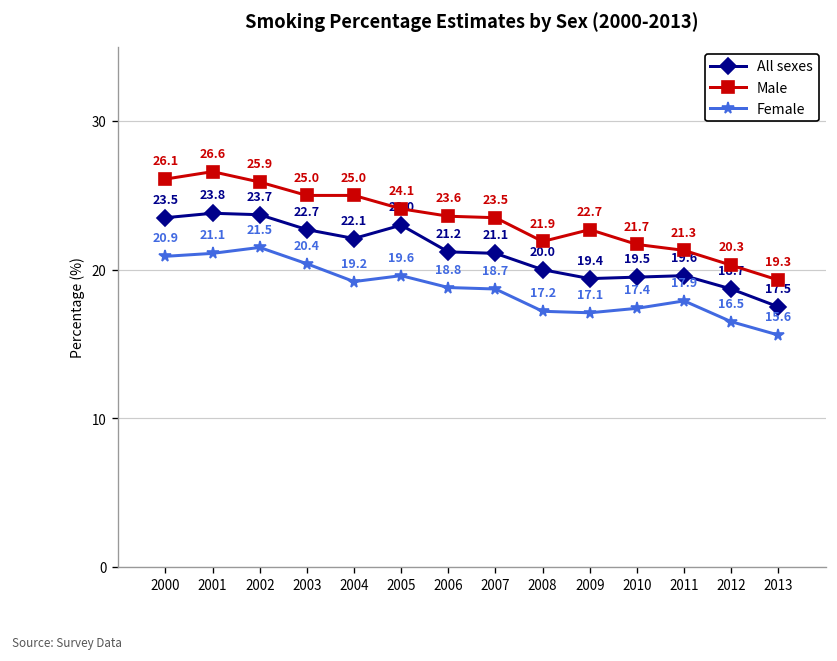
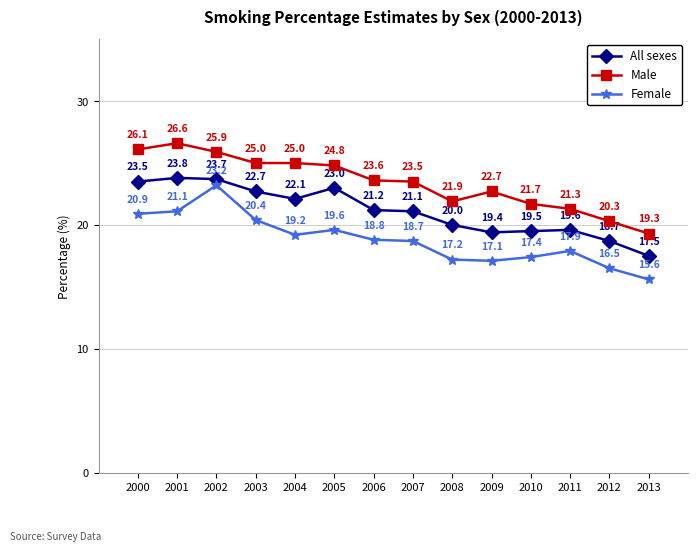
Female, 2002: 21.5 -> 23.2
Male, 2005: 24.1 -> 24.8
